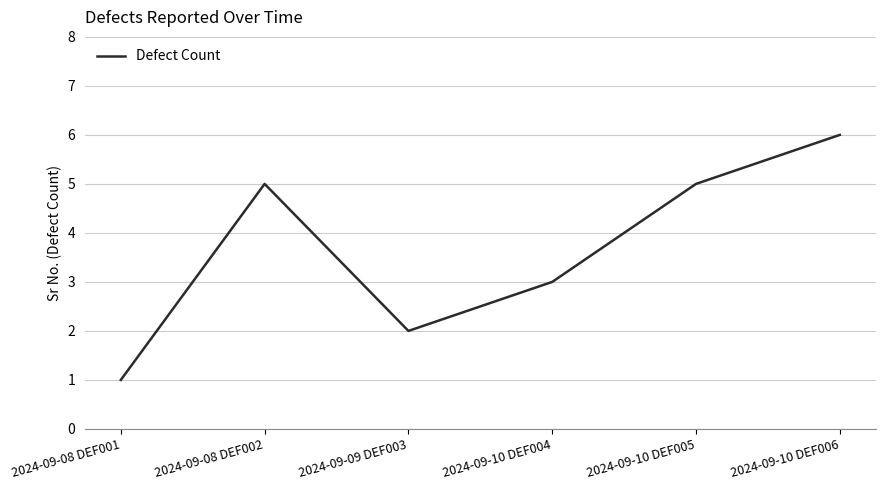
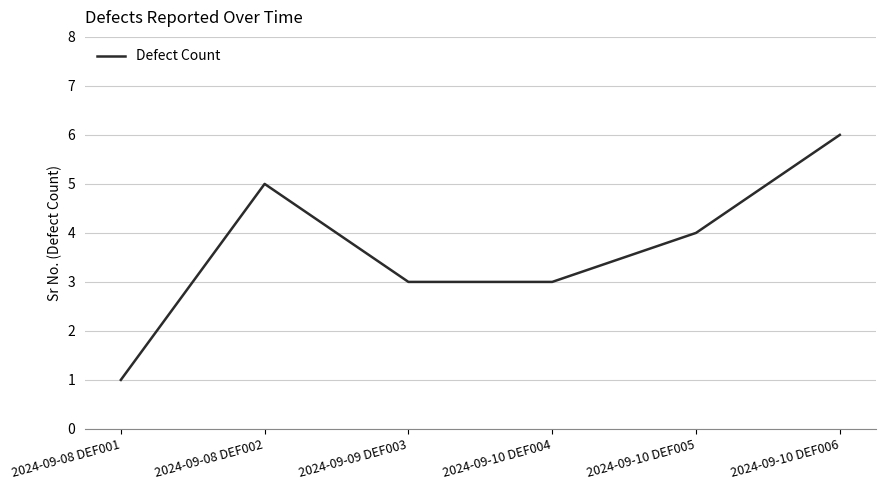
2024-09-09 DEF003: 2 -> 3
2024-09-10 DEF005: 5 -> 4
